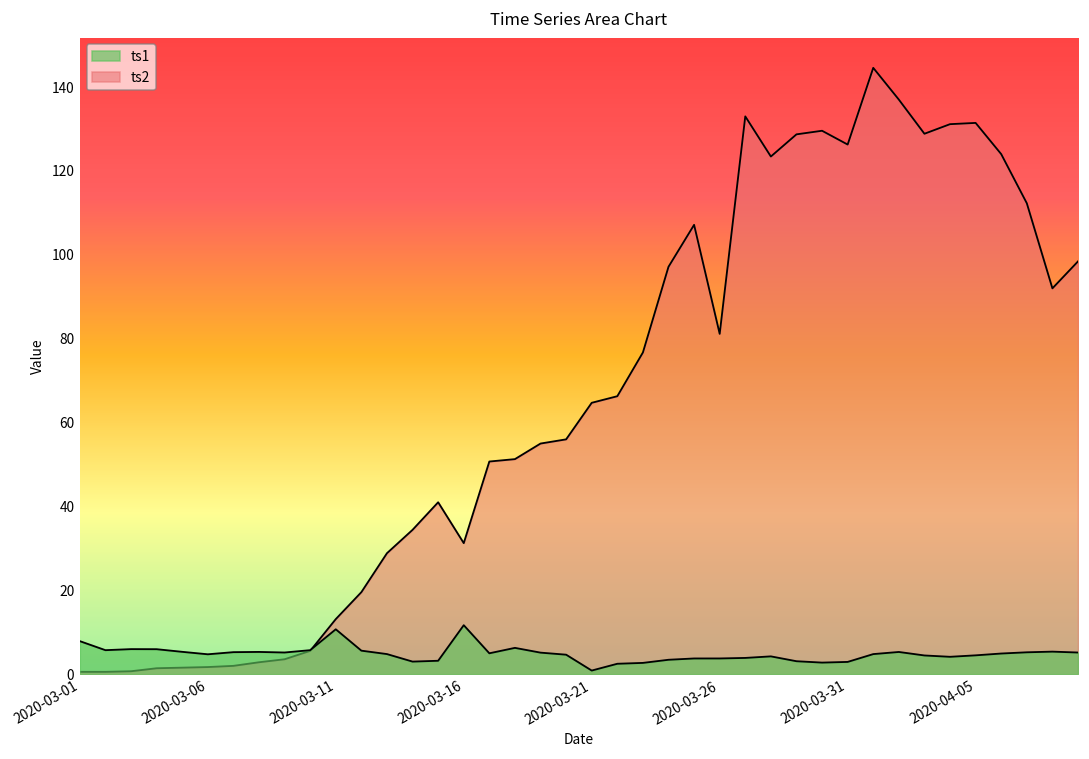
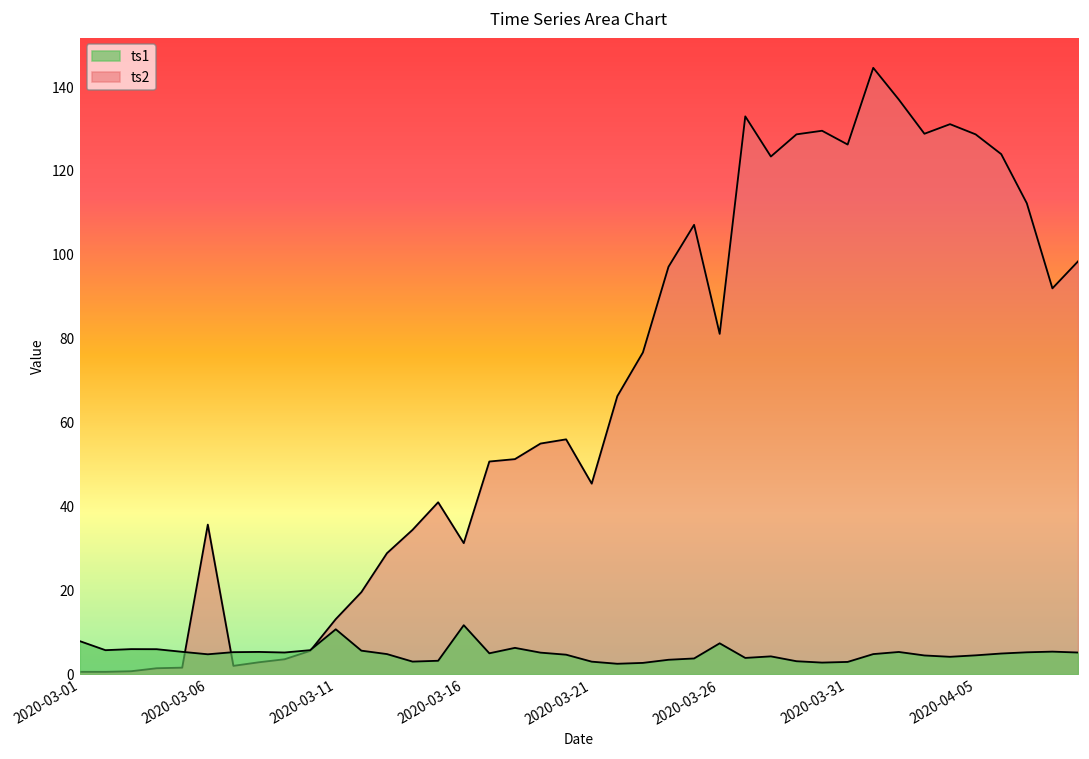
ts2, 2020-03-06: 2 -> 36
ts2, 2020-03-21: 65 -> 45
ts1, 2020-03-21: 1 -> 3
ts1, 2020-03-26: 4 -> 7
ts2, 2020-04-05: 131 -> 129
